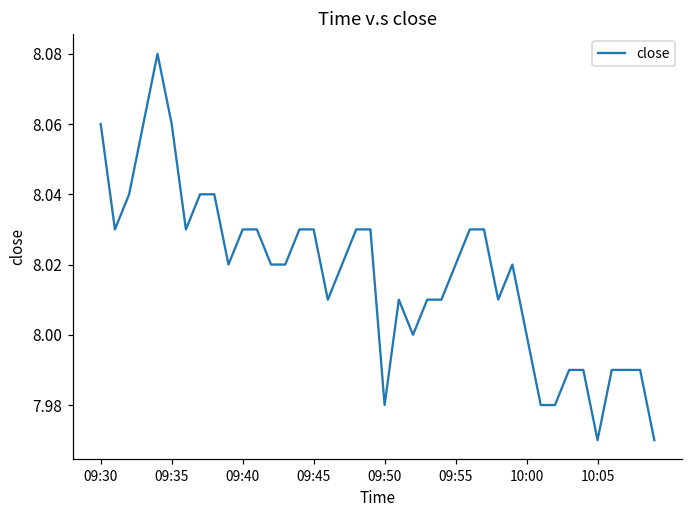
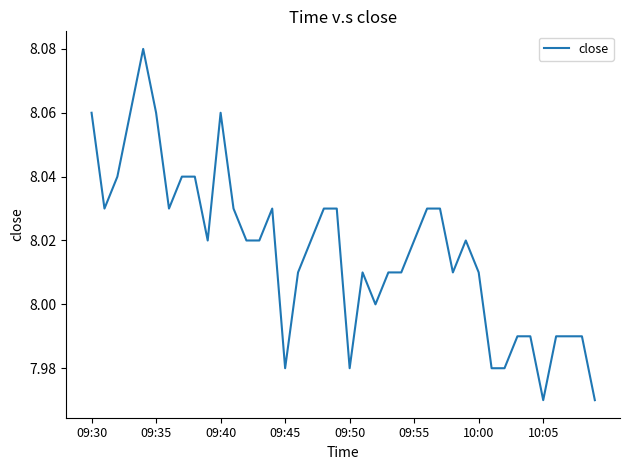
09:40: 8.03 -> 8.06
09:45: 8.03 -> 7.98
10:00: 8.00 -> 8.01
